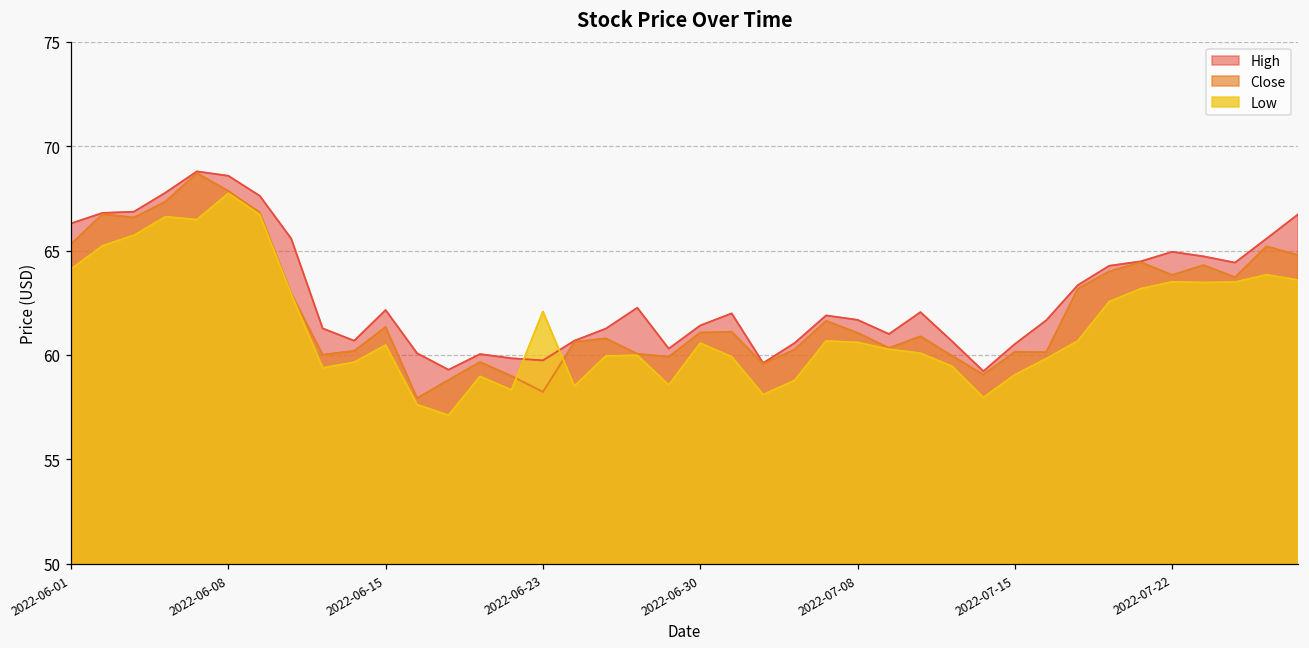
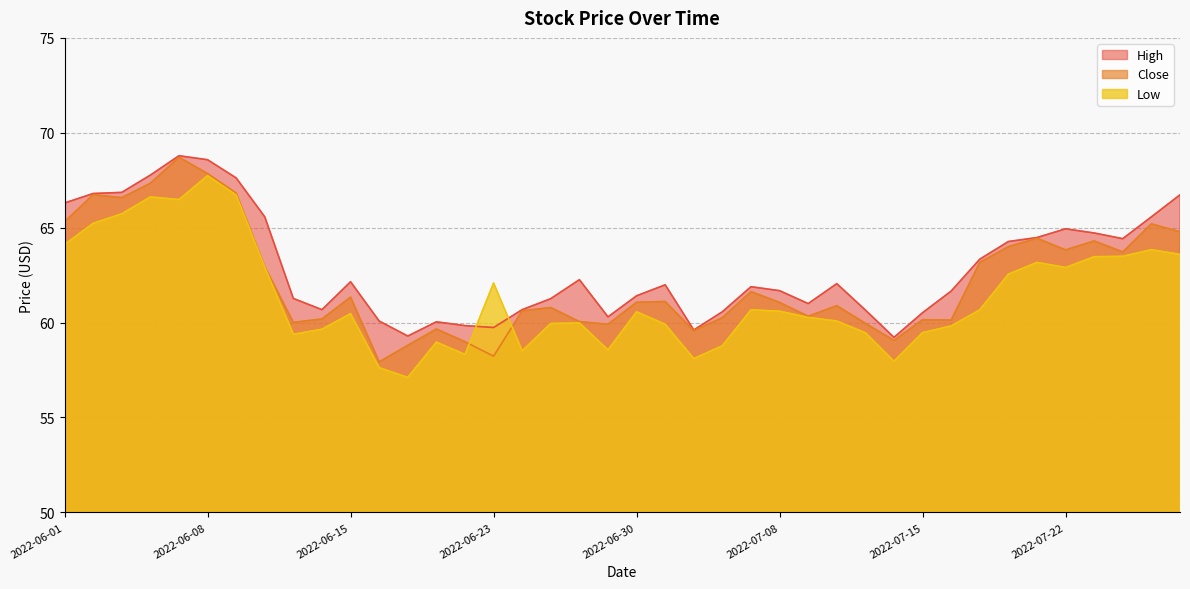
Low, 2022-07-15: 59.1 -> 59.5
Low, 2022-07-22: 63.5 -> 62.9
